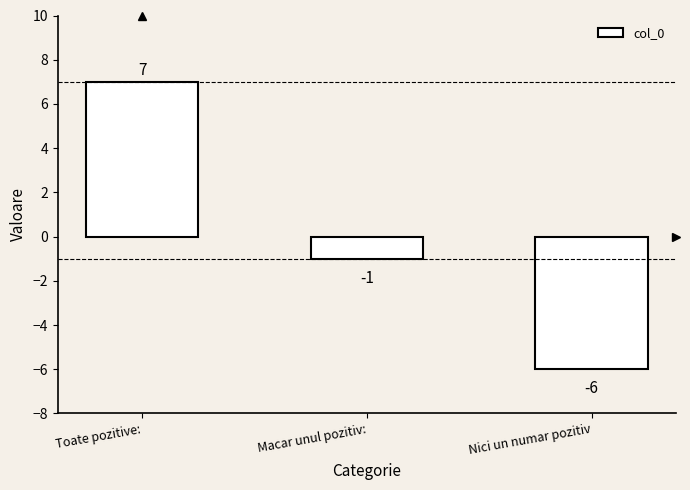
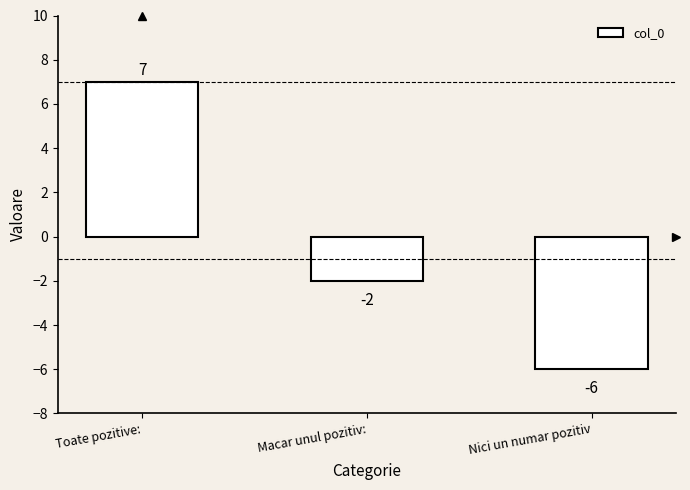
Macar unul pozitiv:: -1 -> -2
